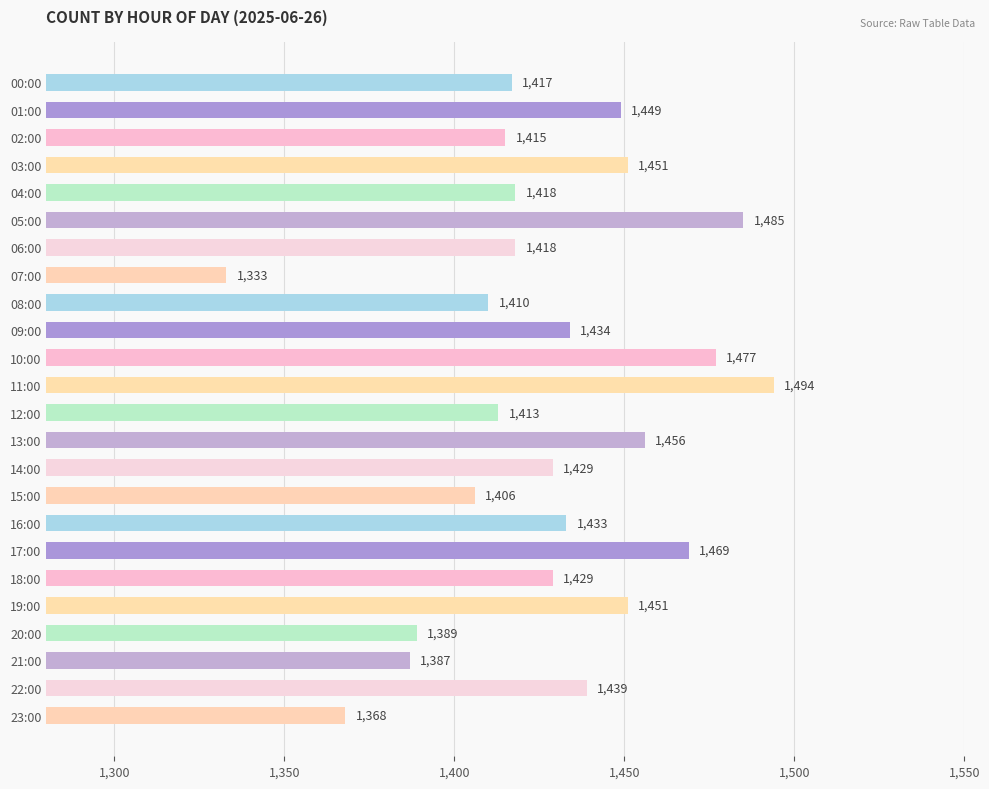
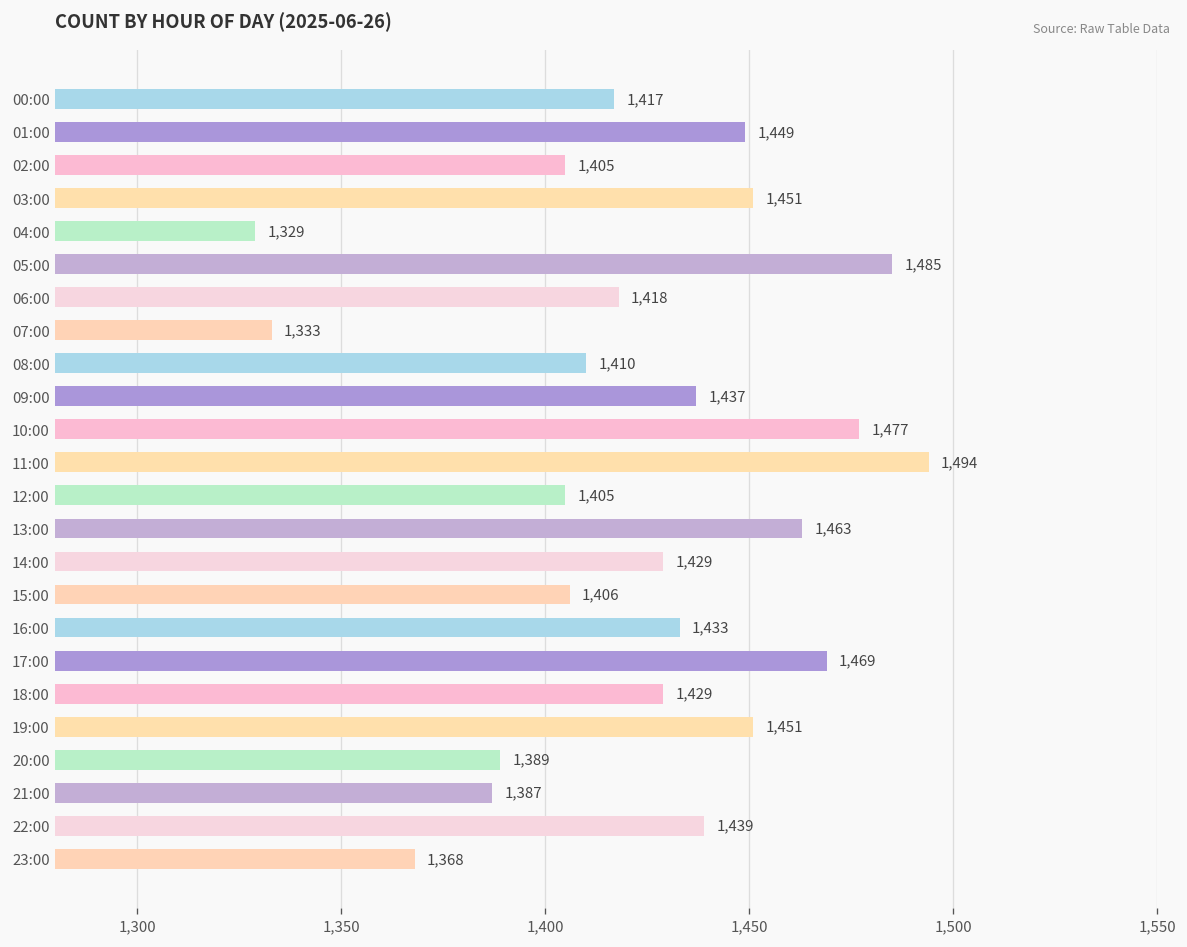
02:00: 1,415 -> 1,405
04:00: 1,418 -> 1,329
09:00: 1,434 -> 1,437
12:00: 1,413 -> 1,405
13:00: 1,456 -> 1,463
